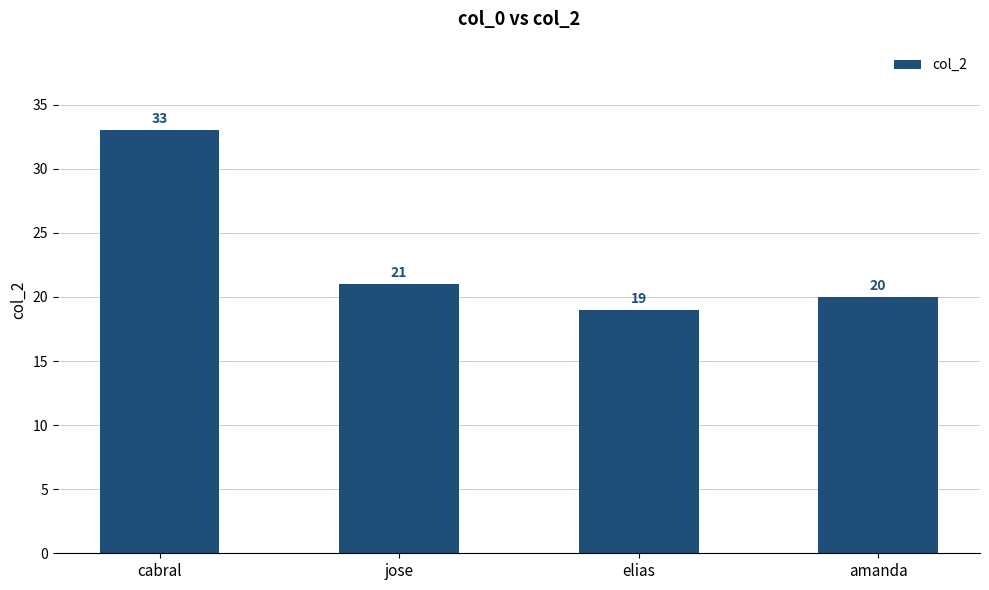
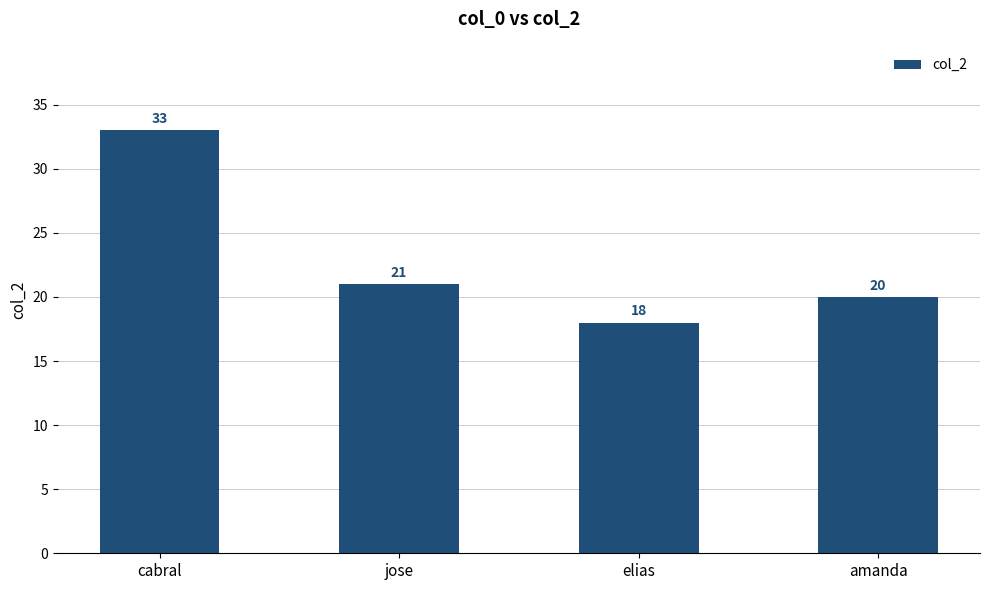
elias: 19 -> 18
